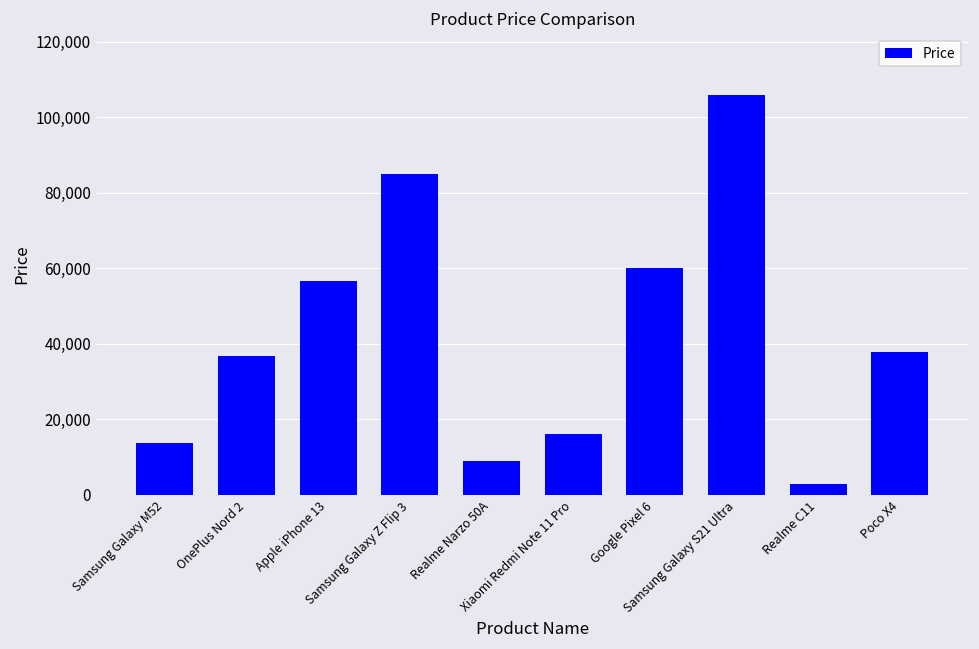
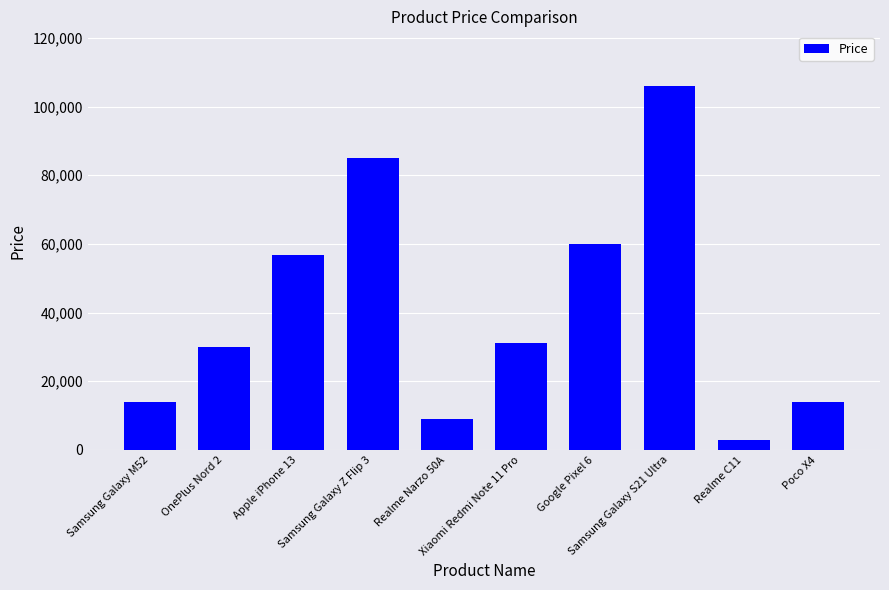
OnePlus Nord 2: 37,000 -> 30,000
Xiaomi Redmi Note 11 Pro: 16,000 -> 31,000
Poco X4: 38,000 -> 14,000
